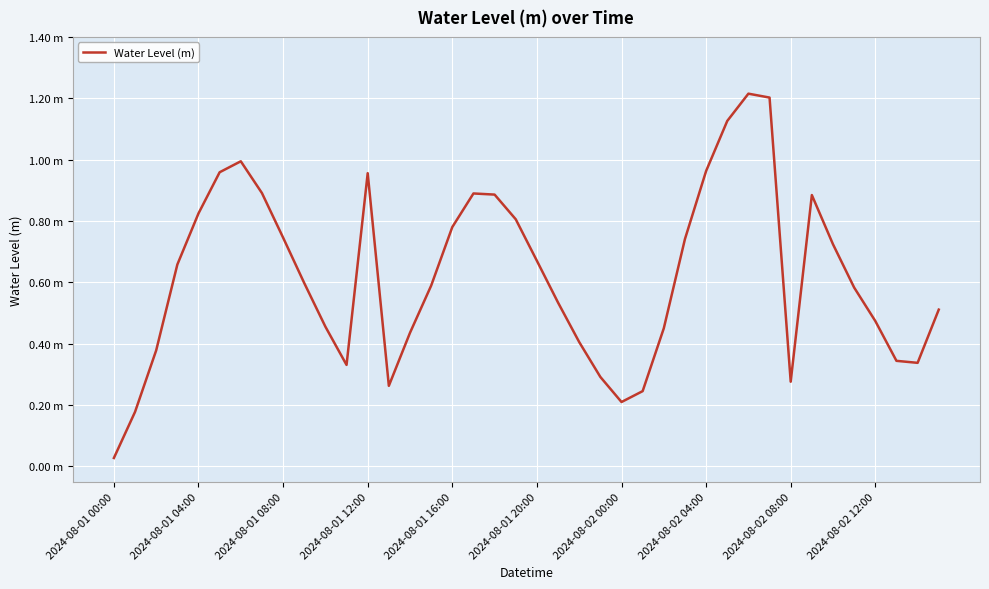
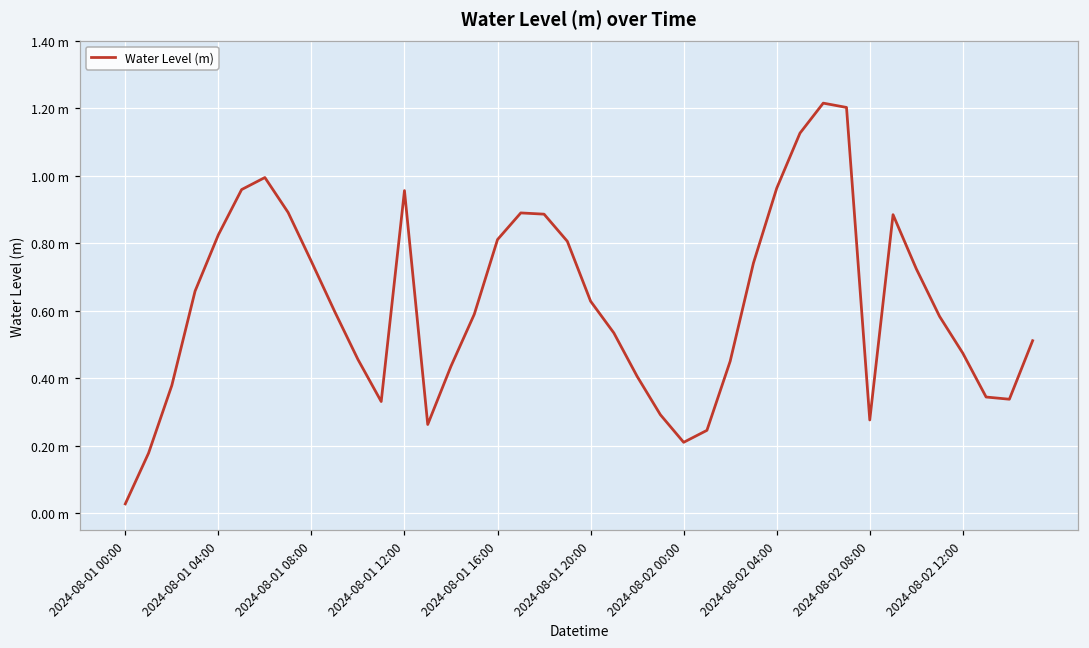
2024-08-01 16:00: 0.78 m -> 0.81 m
2024-08-01 20:00: 0.67 m -> 0.63 m
